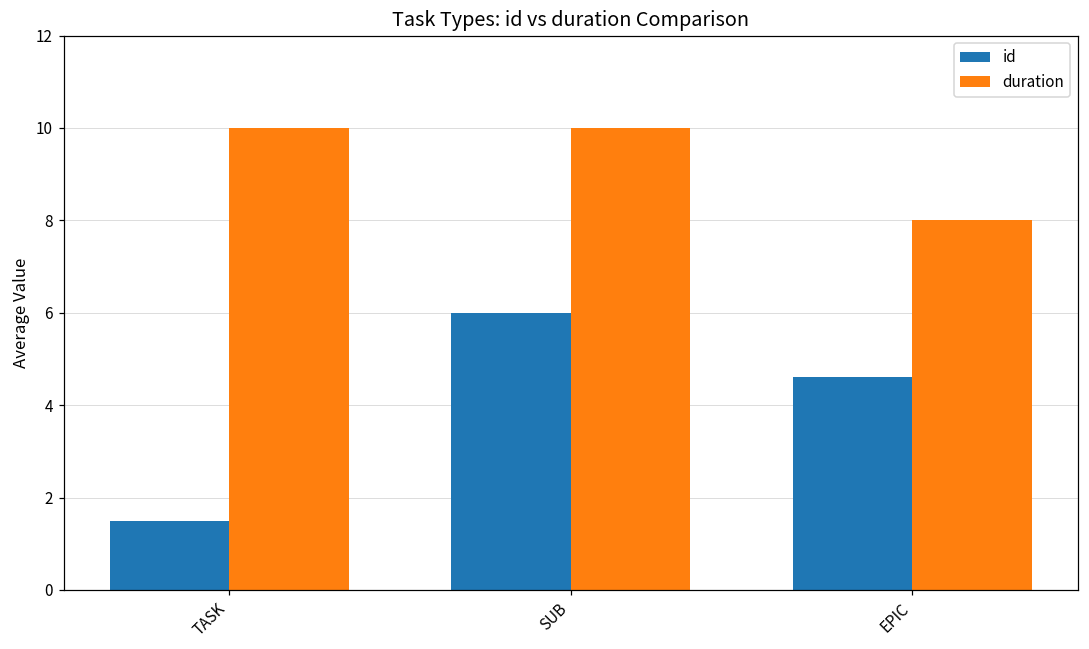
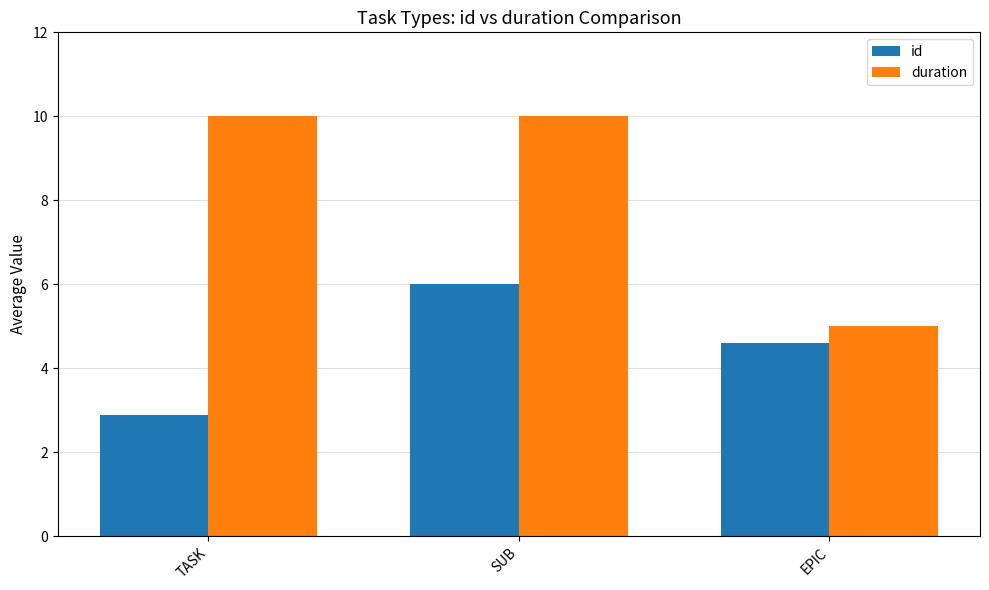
id, TASK: 1.5 -> 2.9
duration, EPIC: 8 -> 5
